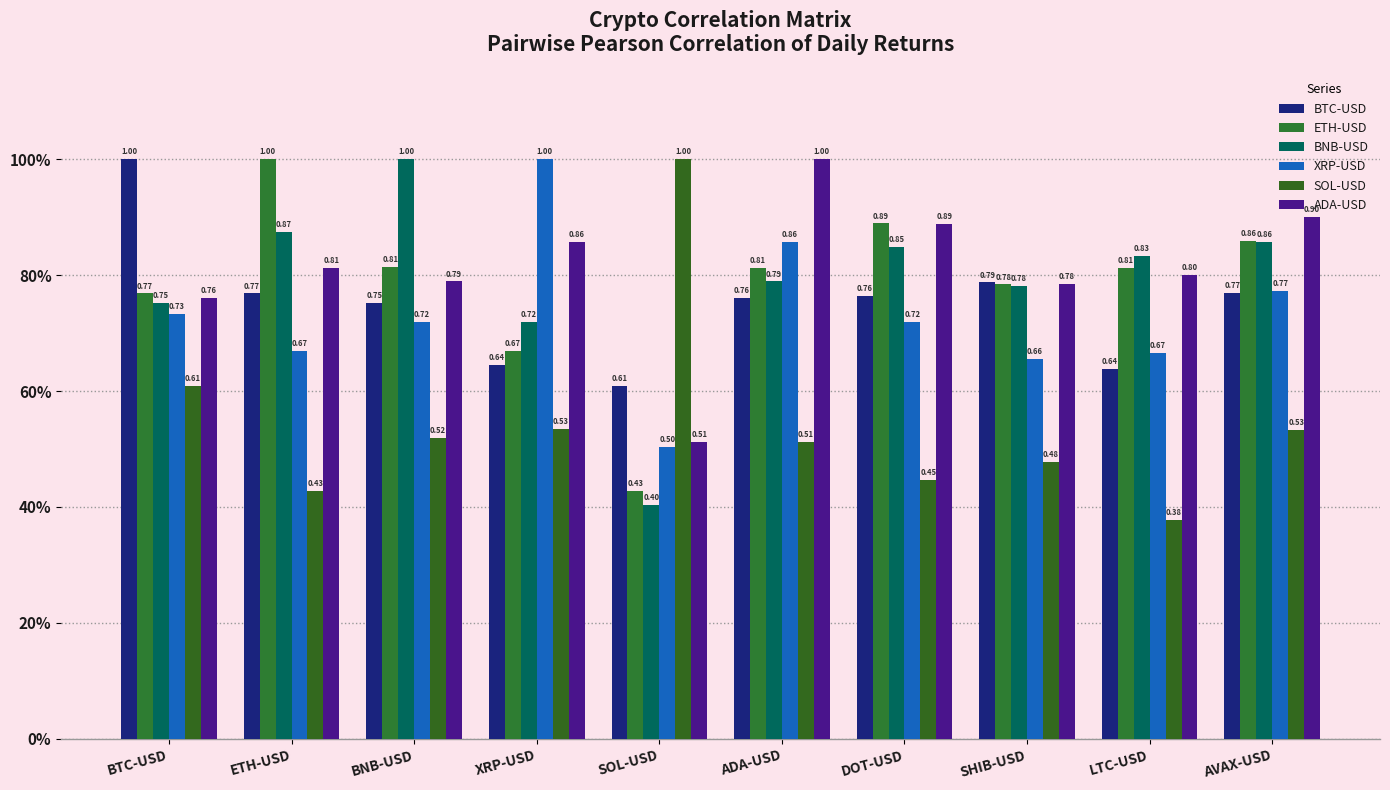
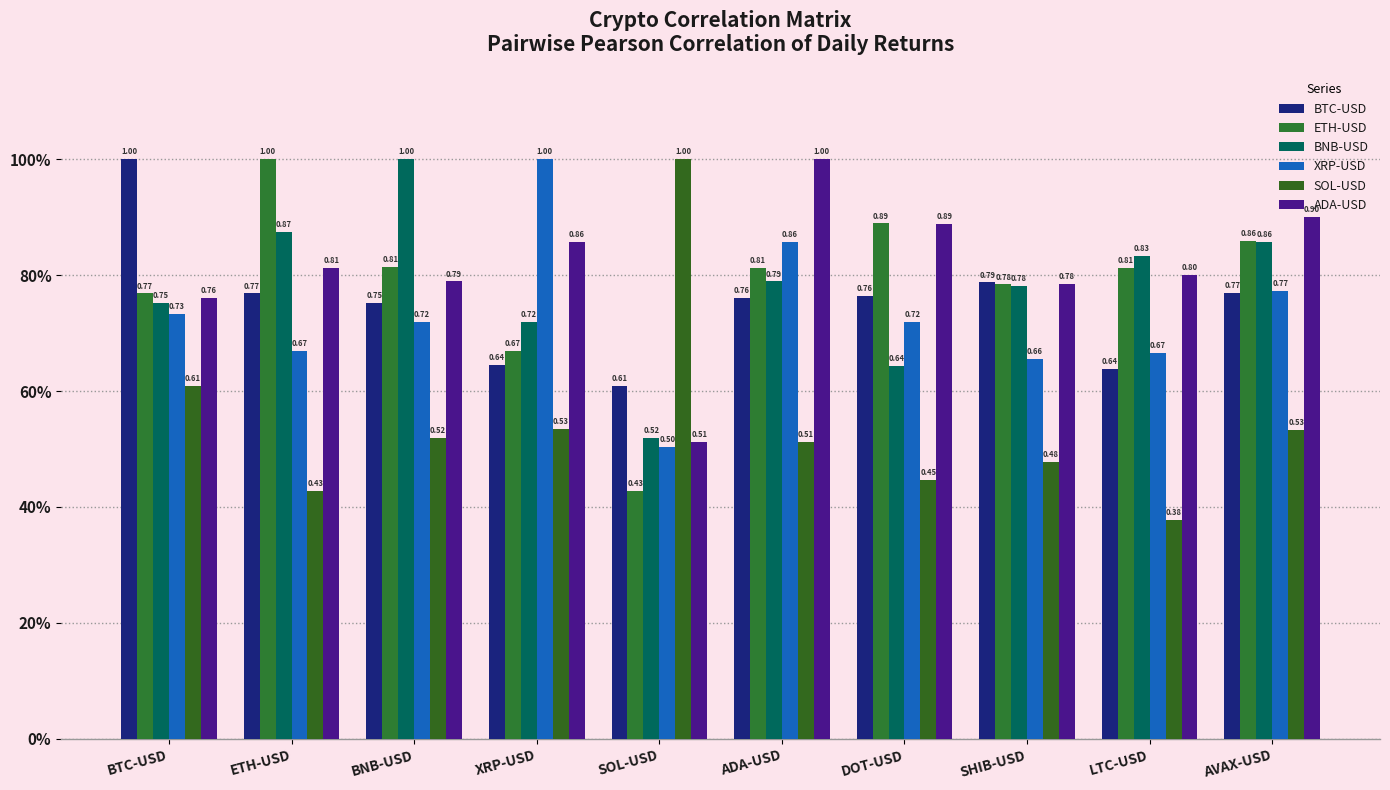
BNB-USD, SOL-USD: 0.40 -> 0.52
BNB-USD, DOT-USD: 0.85 -> 0.64
